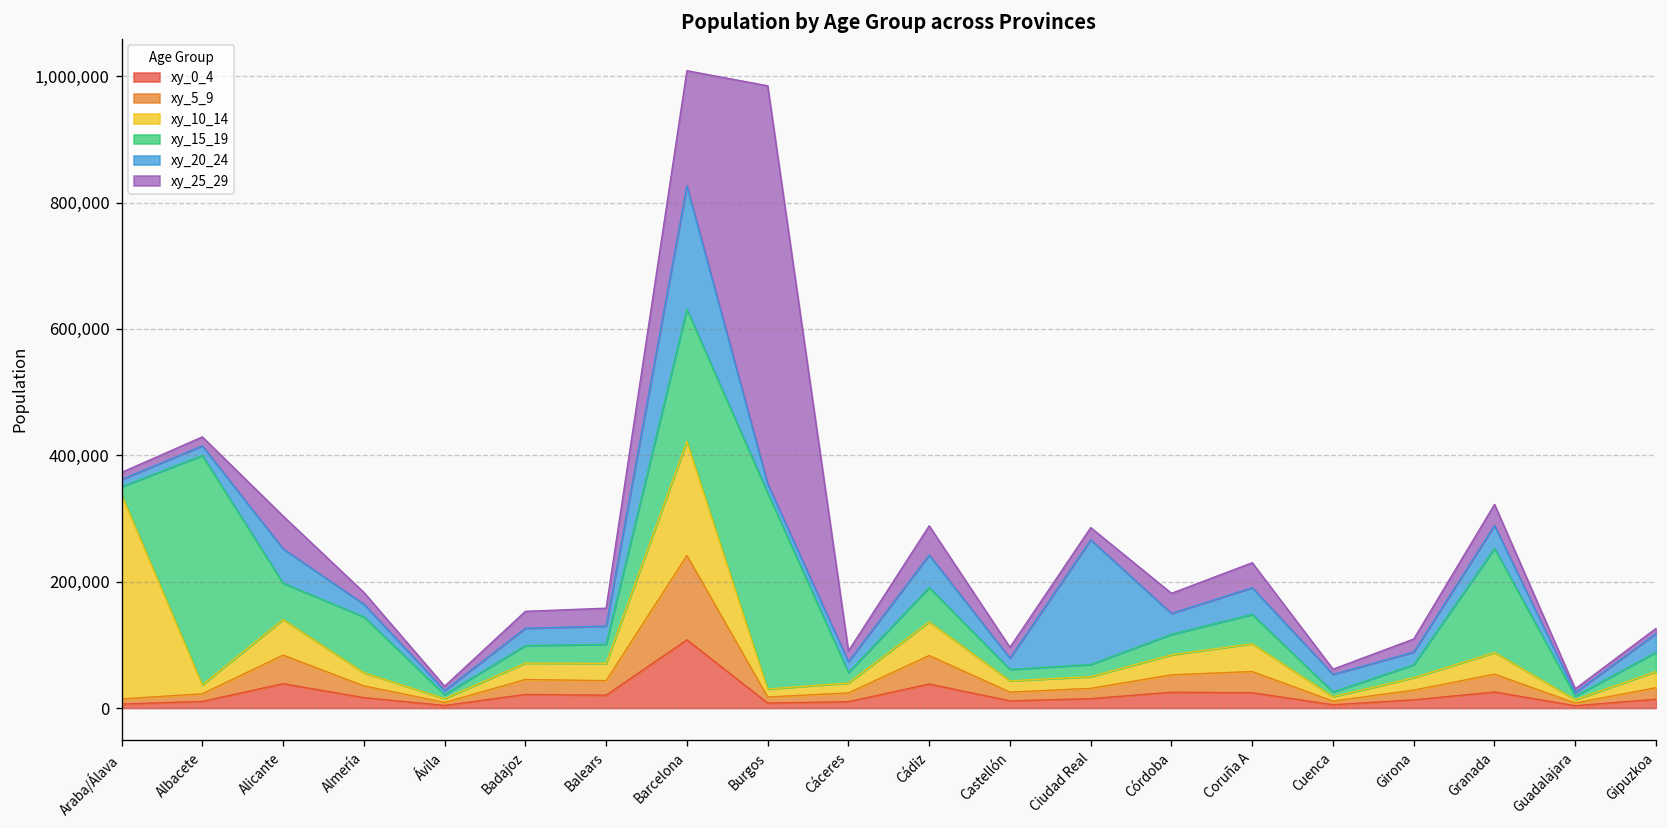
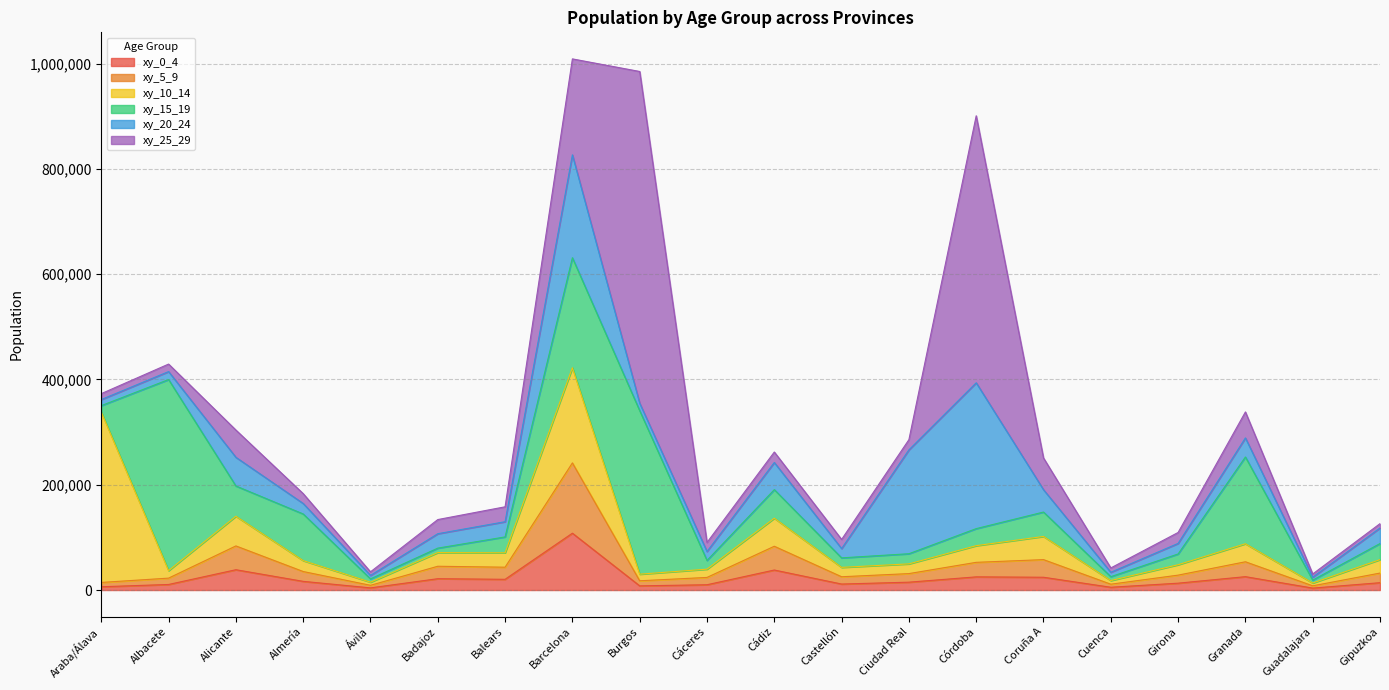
xy_15_19, Badajoz: 30,000 -> 10,000
xy_25_29, Cádiz: 50,000 -> 20,000
xy_20_24, Córdoba: 30,000 -> 280,000
xy_25_29, Córdoba: 30,000 -> 510,000
xy_25_29, Coruña A: 40,000 -> 60,000
xy_20_24, Cuenca: 30,000 -> 10,000
xy_25_29, Granada: 30,000 -> 50,000
